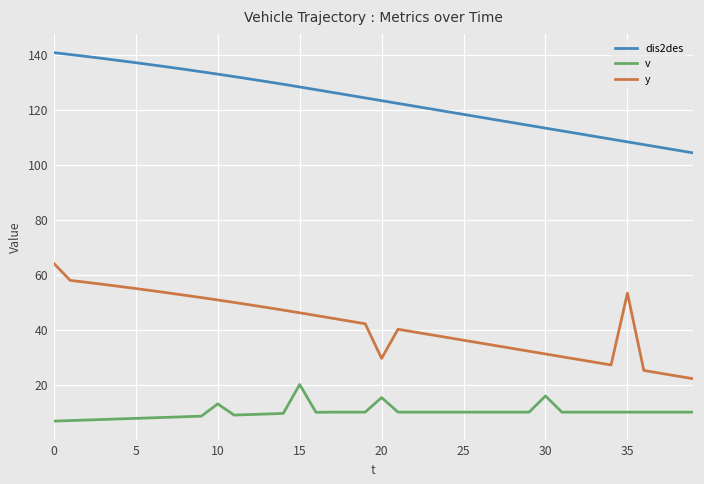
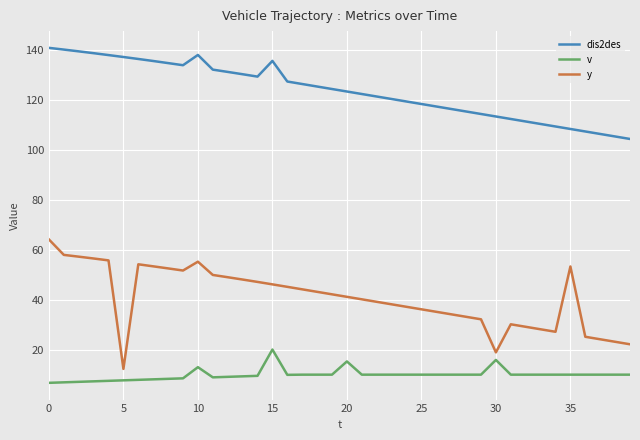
y, 5: 55 -> 12
dis2des, 10: 133 -> 138
y, 10: 51 -> 55
dis2des, 15: 128 -> 136
y, 20: 30 -> 41
y, 30: 31 -> 19
